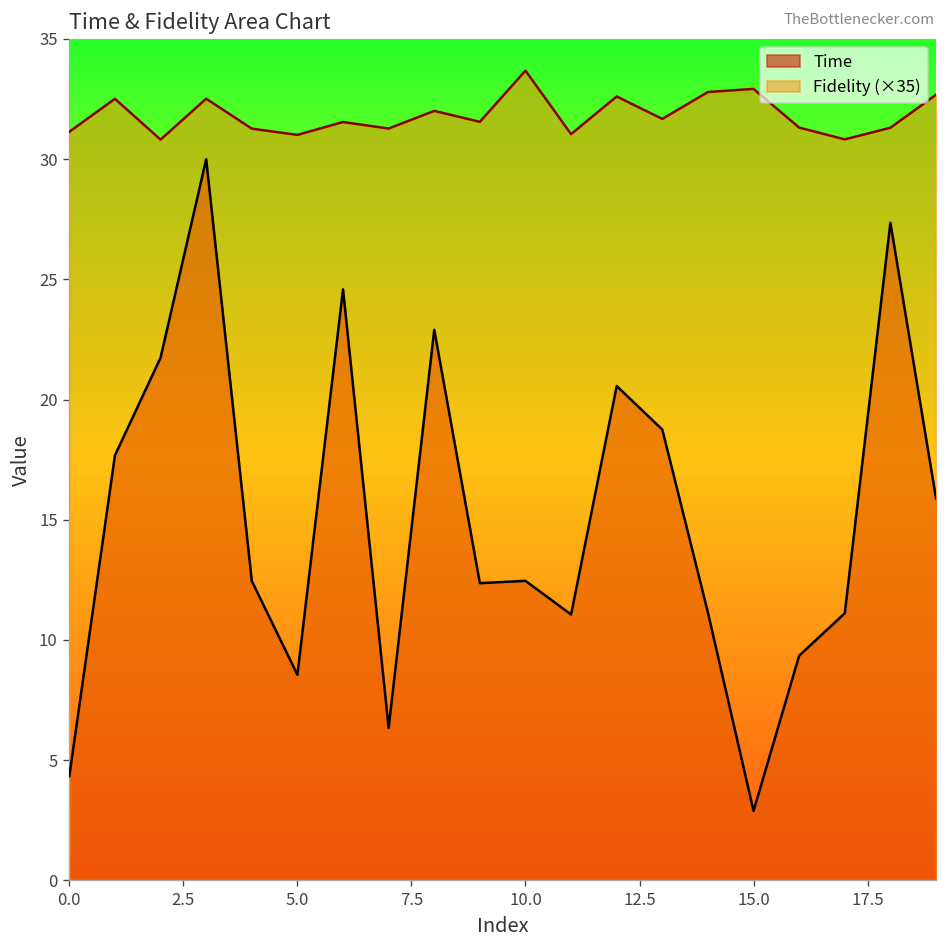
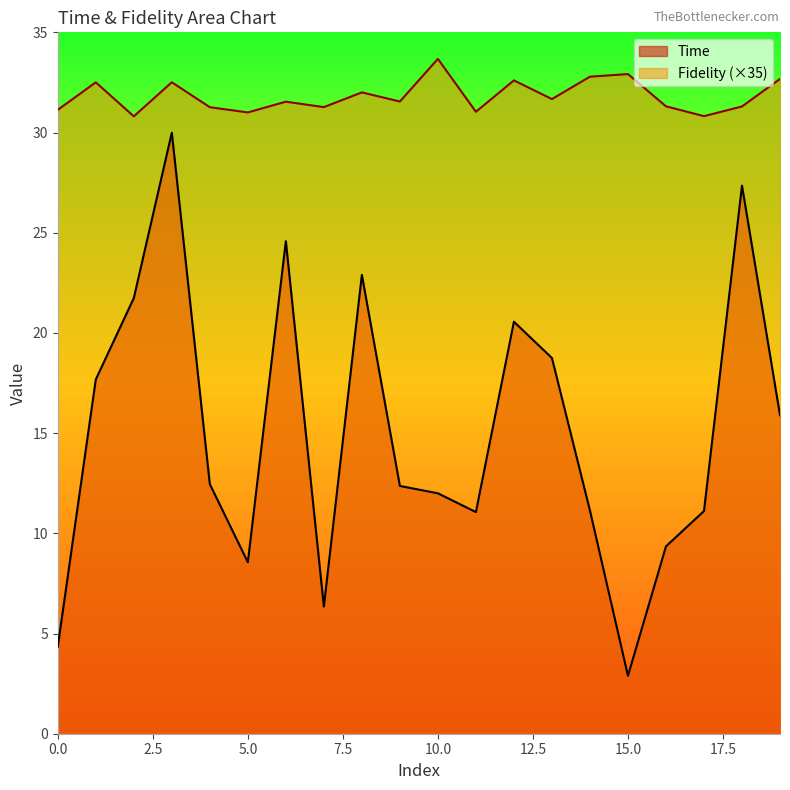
Time, 10.0: 12.5 -> 12.0
